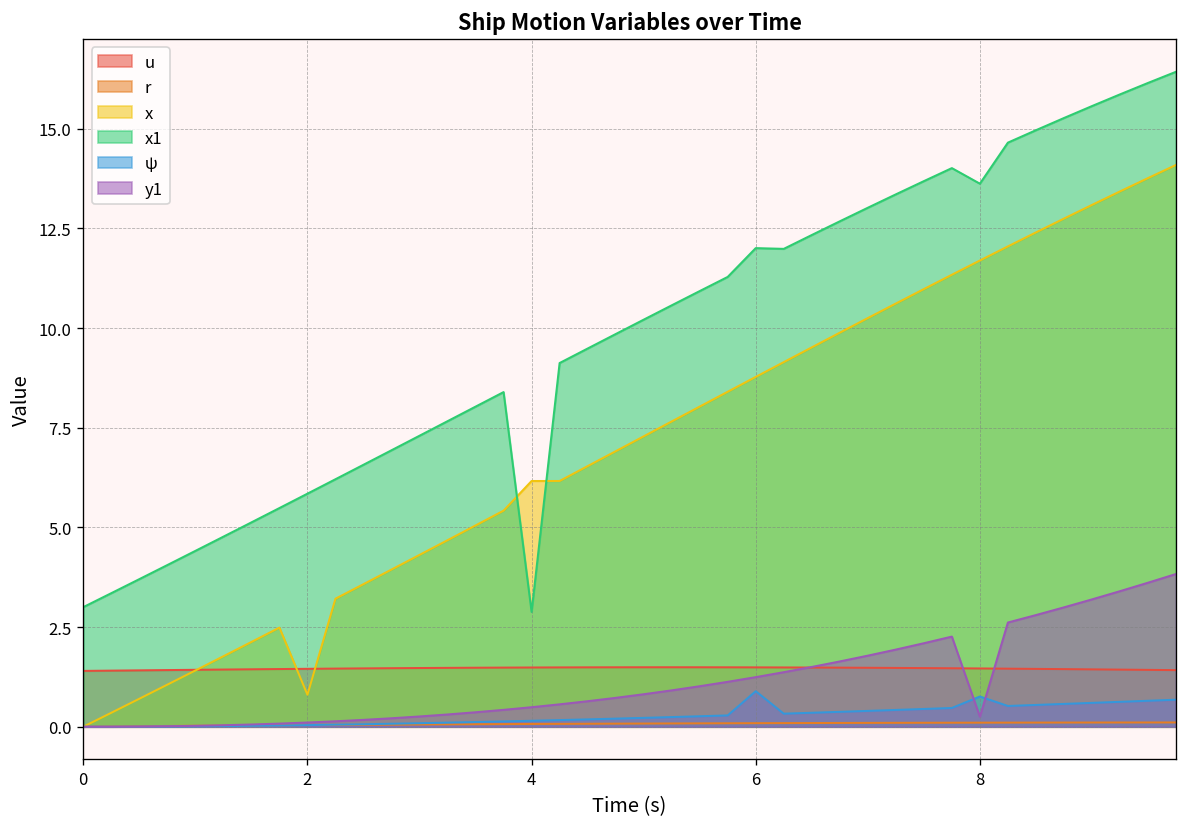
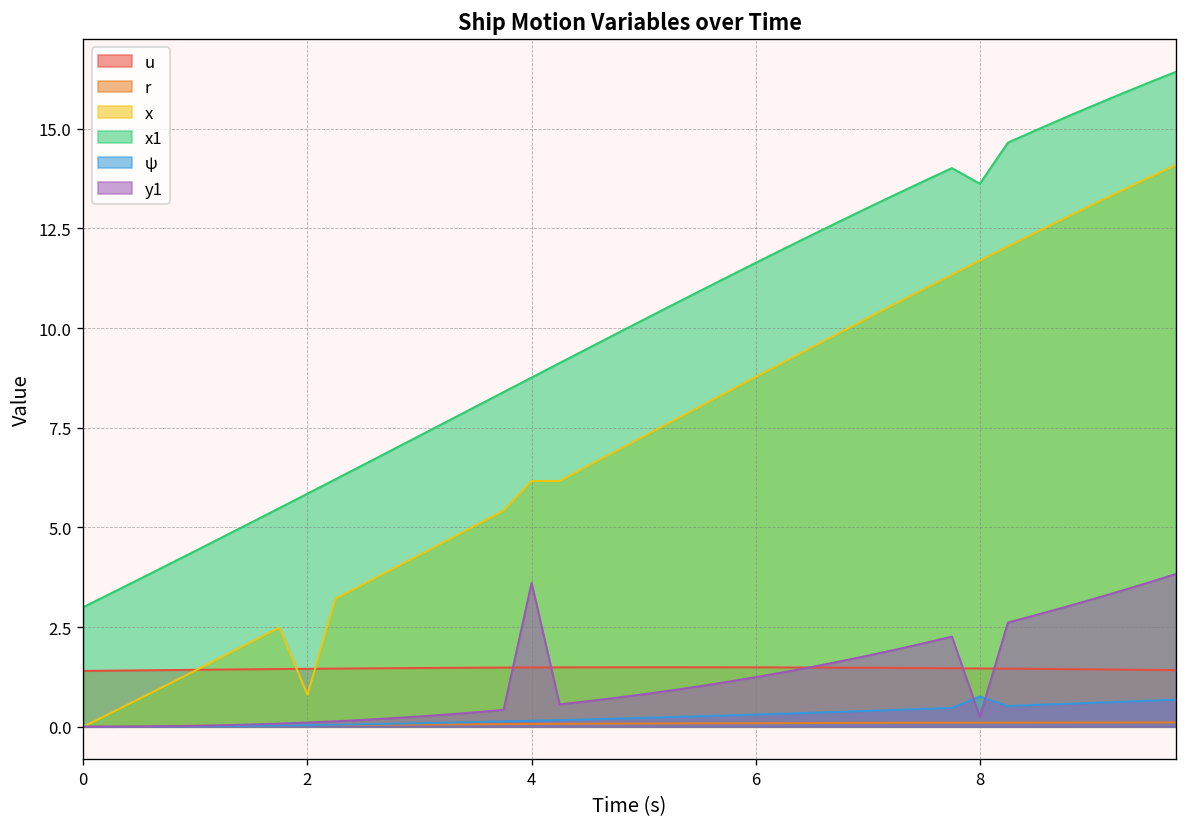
x1, 4: 2.9 -> 8.8
y1, 4: 0.5 -> 3.6
x1, 6: 12.0 -> 11.6
ψ, 6: 0.9 -> 0.3
